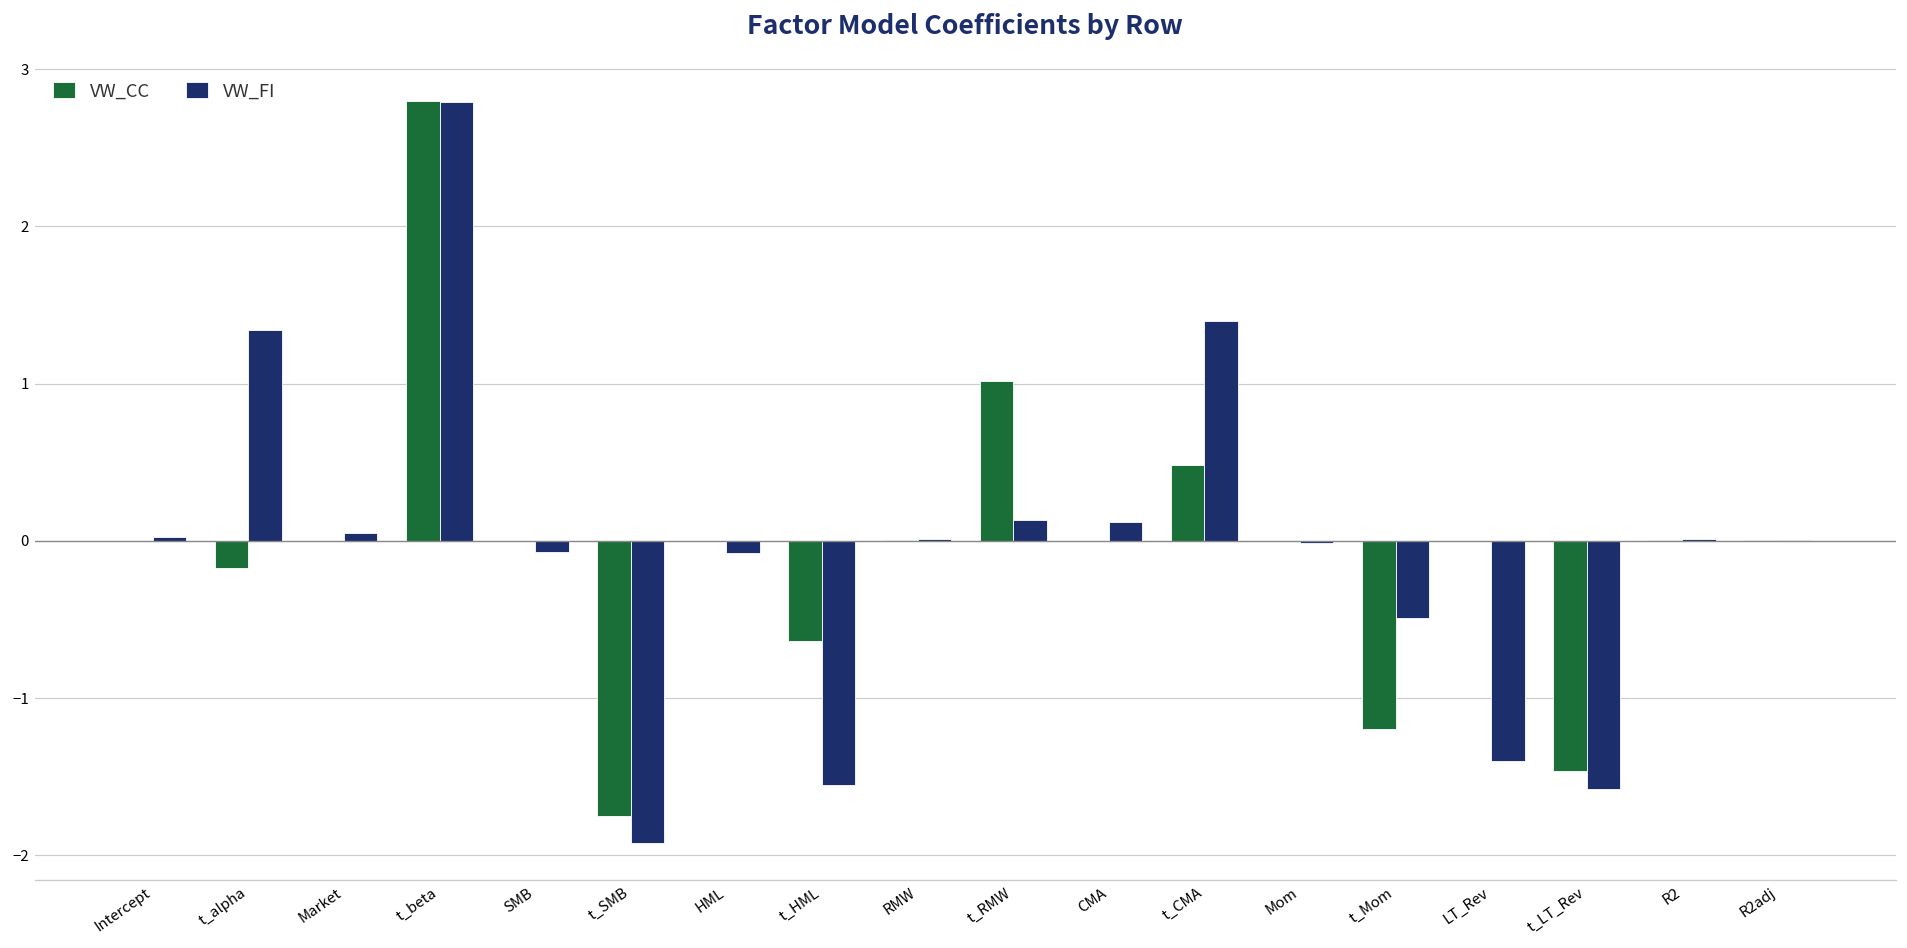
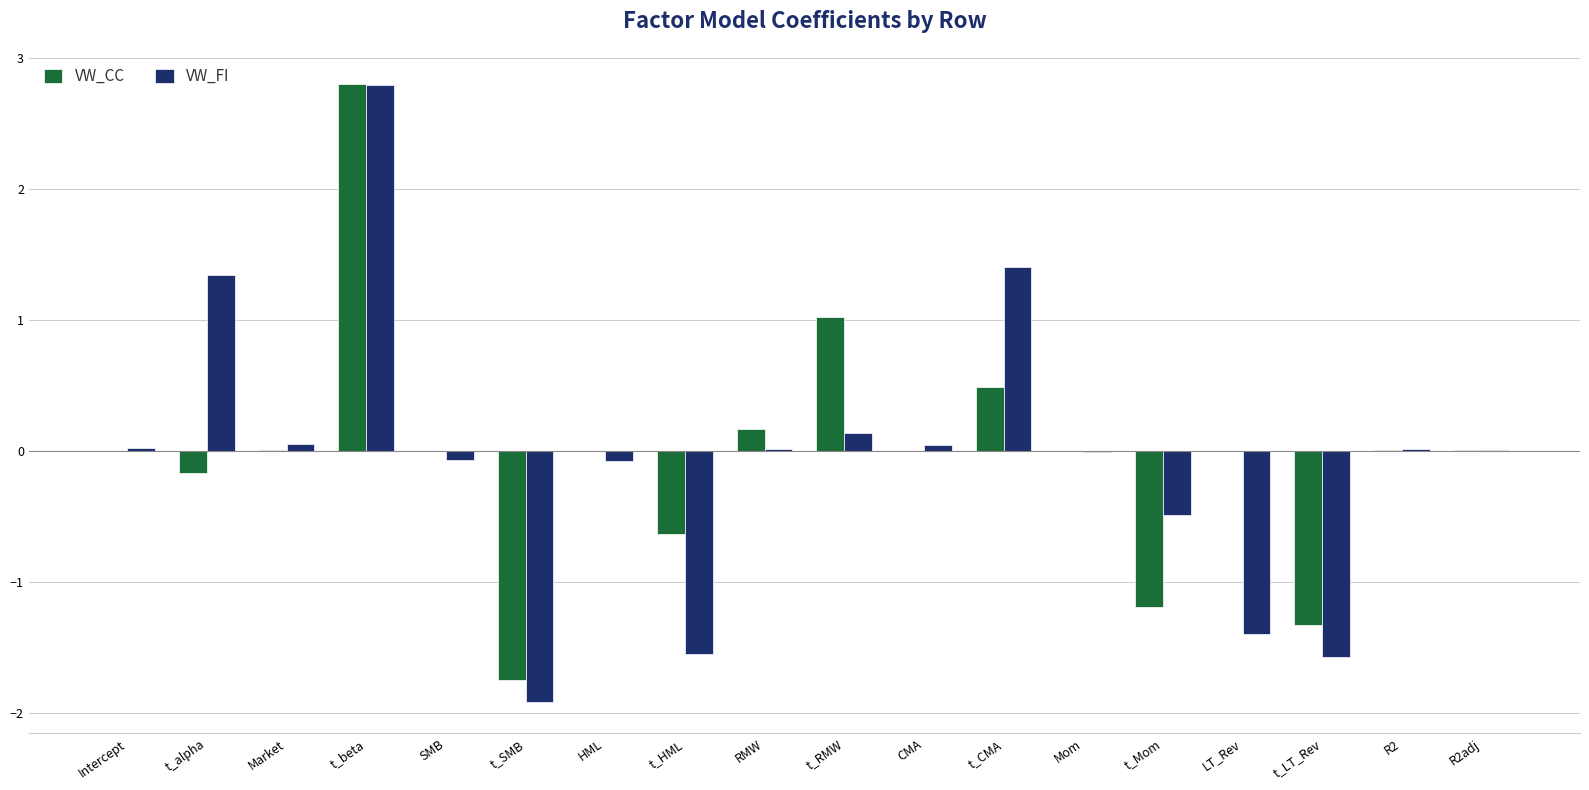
VW_CC, RMW: 0.00 -> 0.17
VW_FI, CMA: 0.12 -> 0.04
VW_CC, t_LT_Rev: -1.46 -> -1.33
